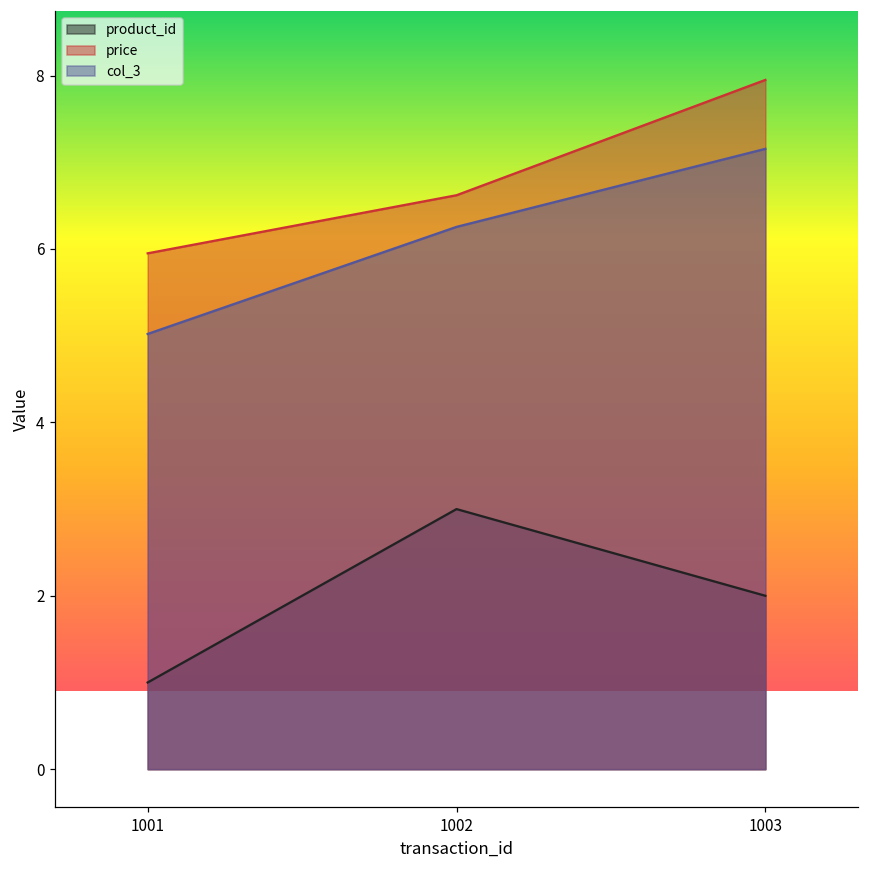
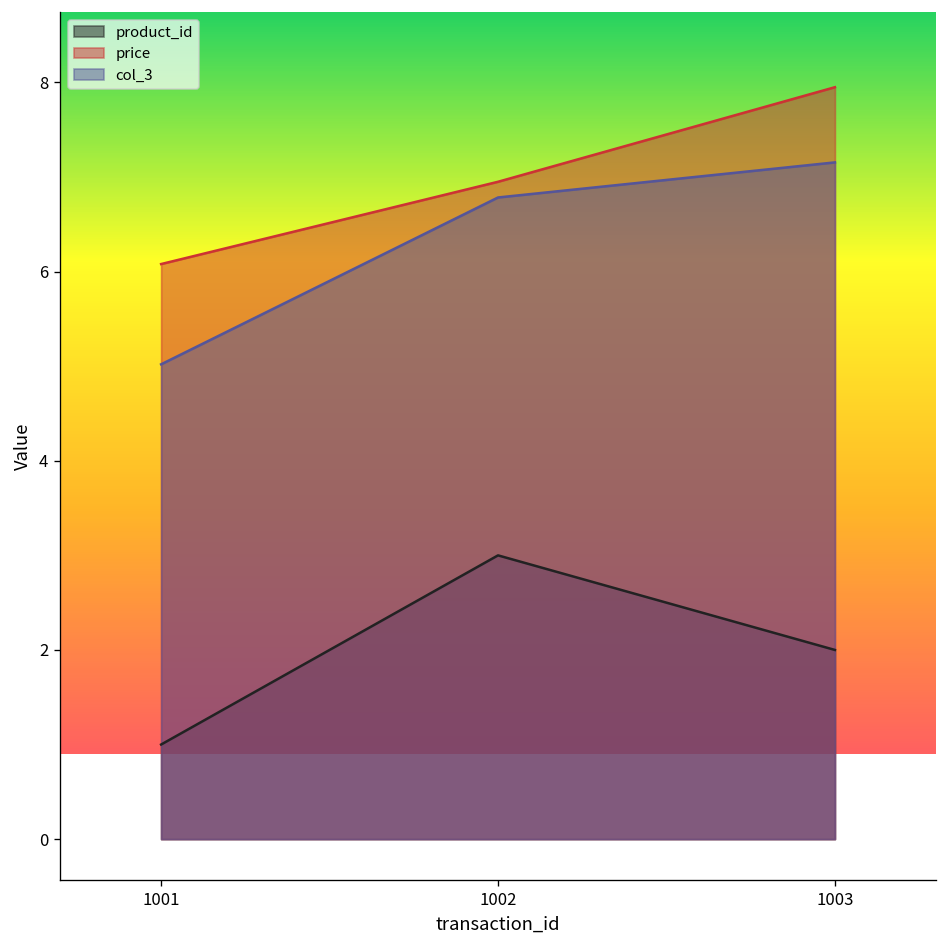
price, 1001: 6.0 -> 6.1
price, 1002: 6.6 -> 7.0
col_3, 1002: 6.3 -> 6.8
